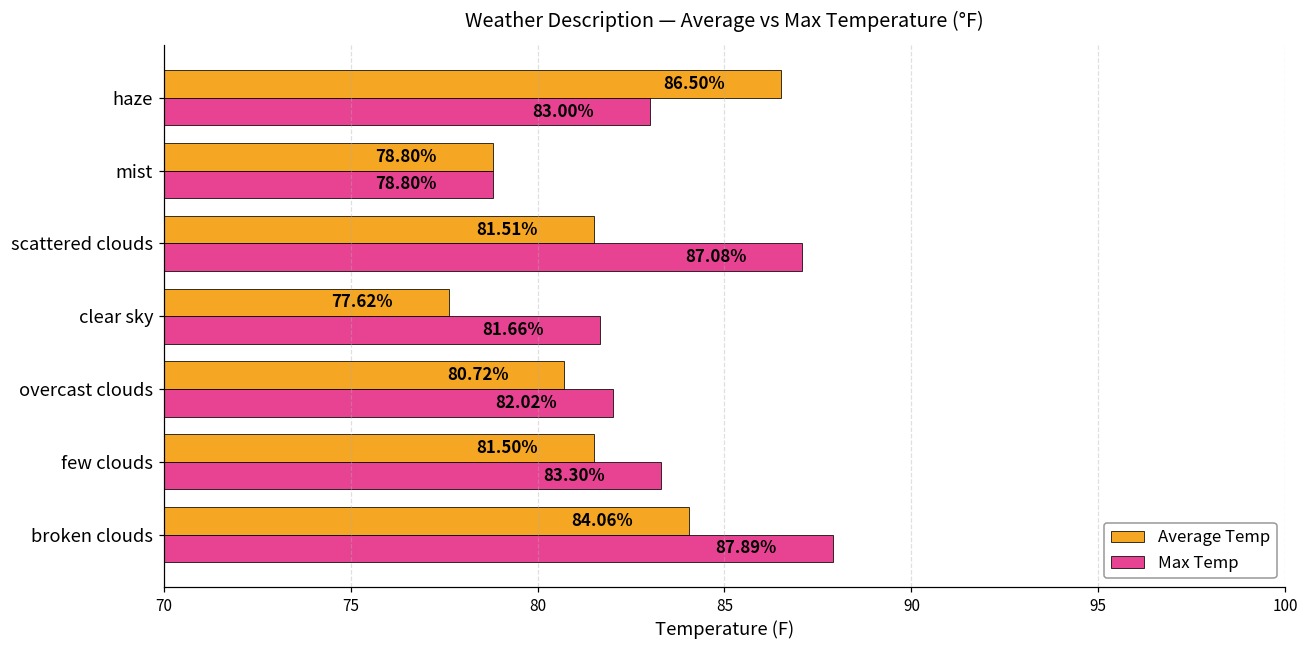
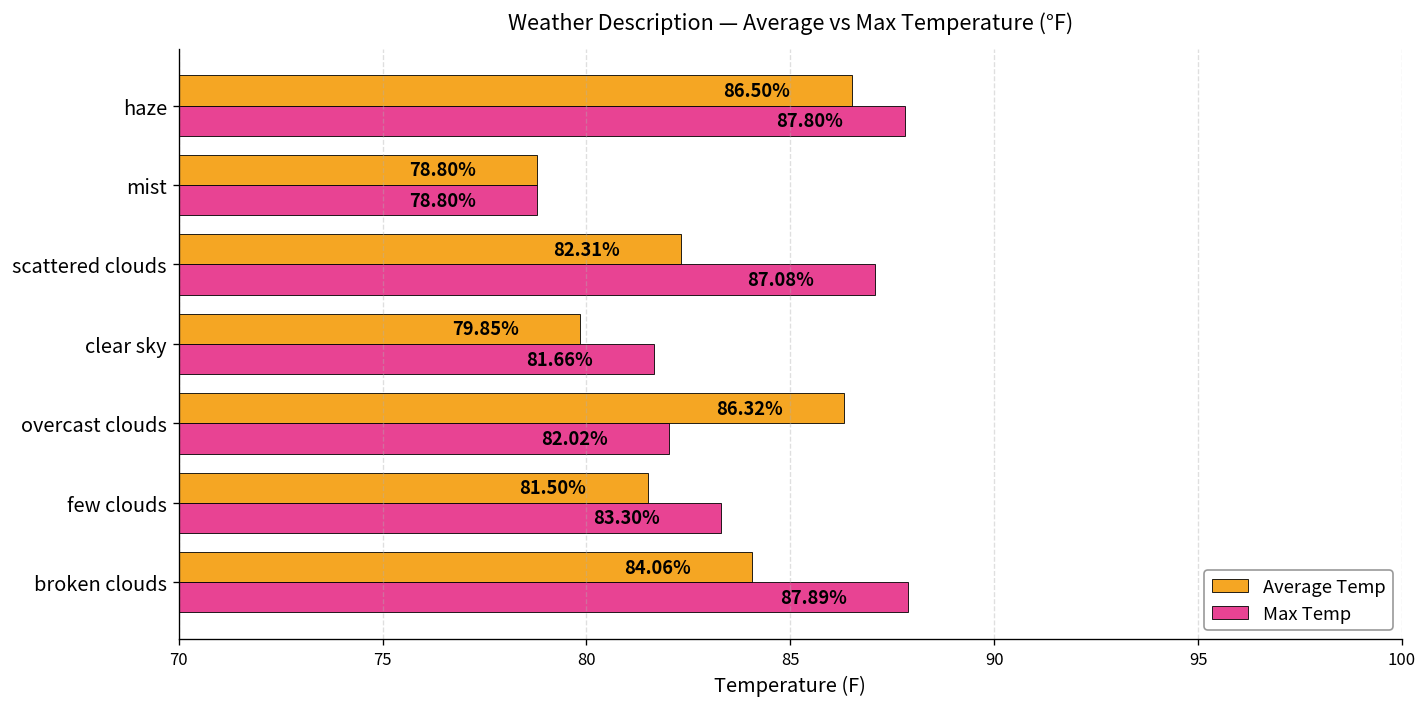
Max Temp, haze: 83.00% -> 87.80%
Average Temp, scattered clouds: 81.51% -> 82.31%
Average Temp, clear sky: 77.62% -> 79.85%
Average Temp, overcast clouds: 80.72% -> 86.32%
